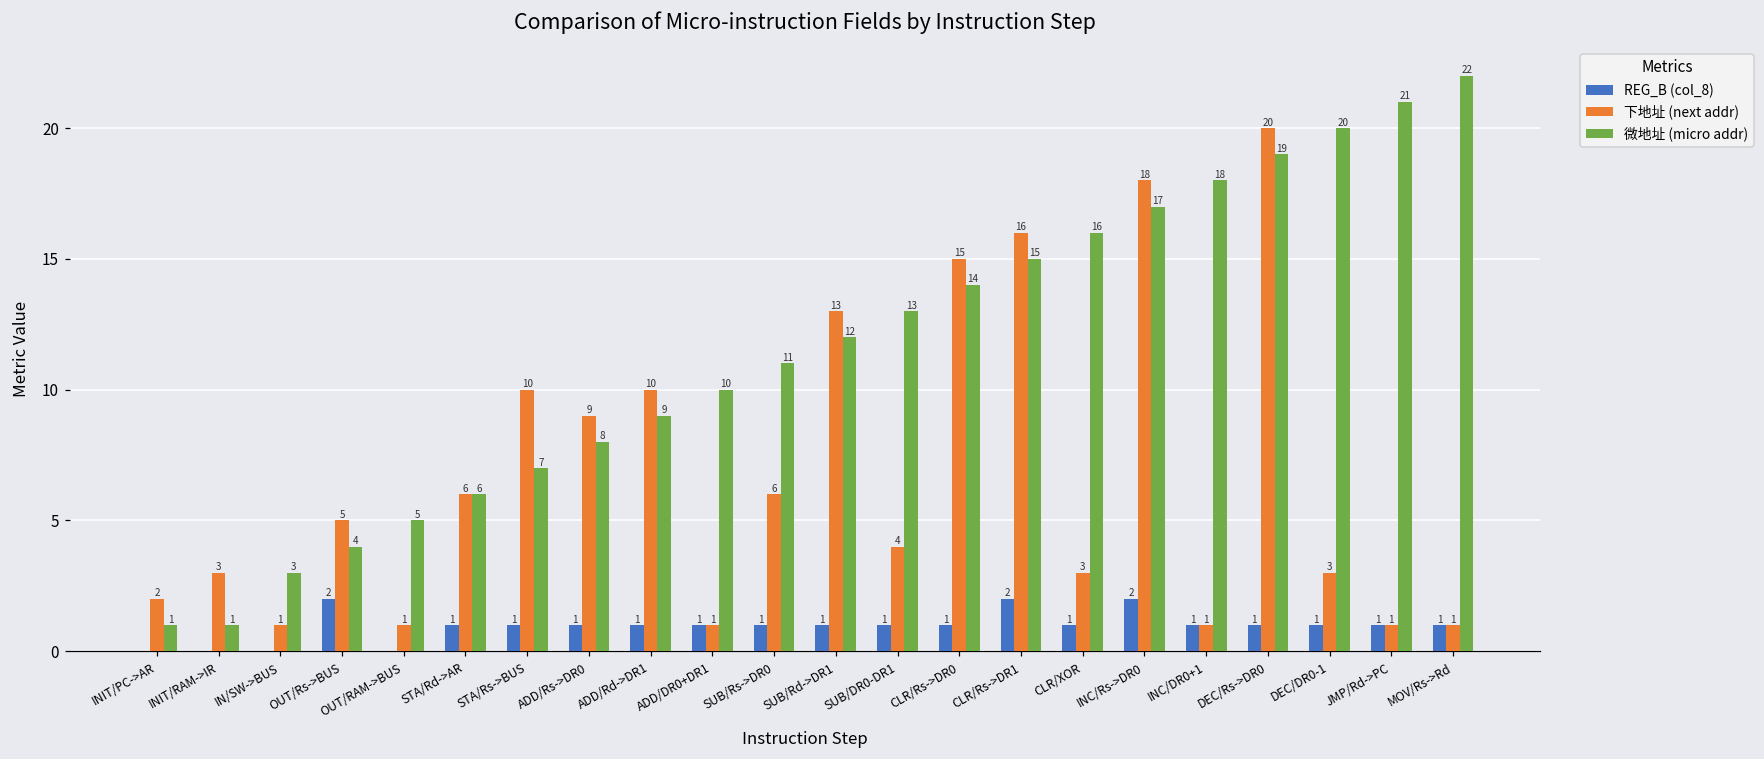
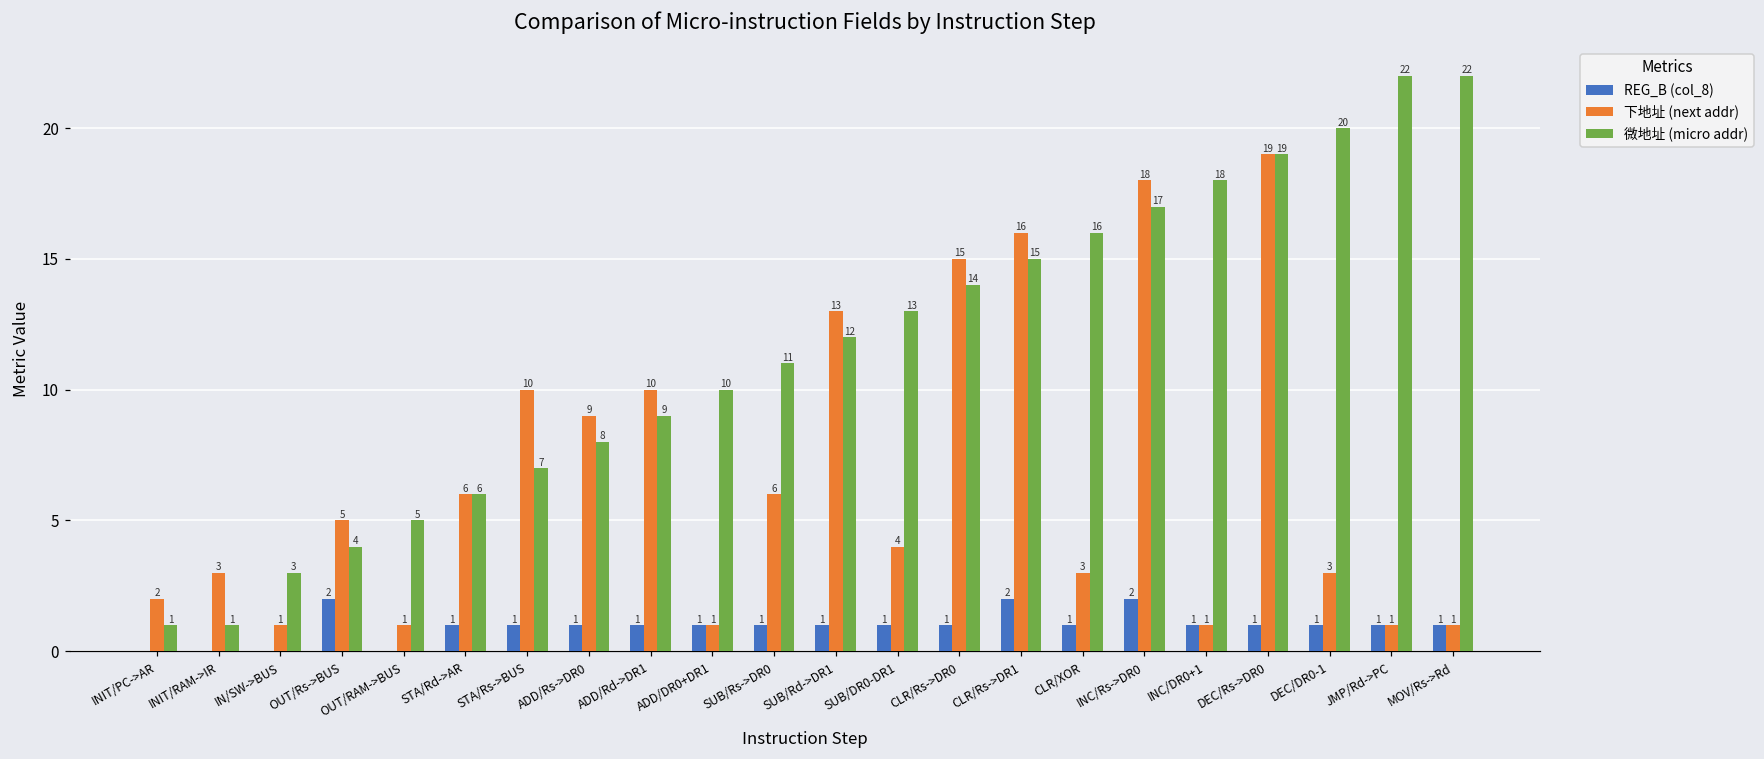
下地址 (next addr), DEC/Rs->DR0: 20 -> 19
微地址 (micro addr), JMP/Rd->PC: 21 -> 22
